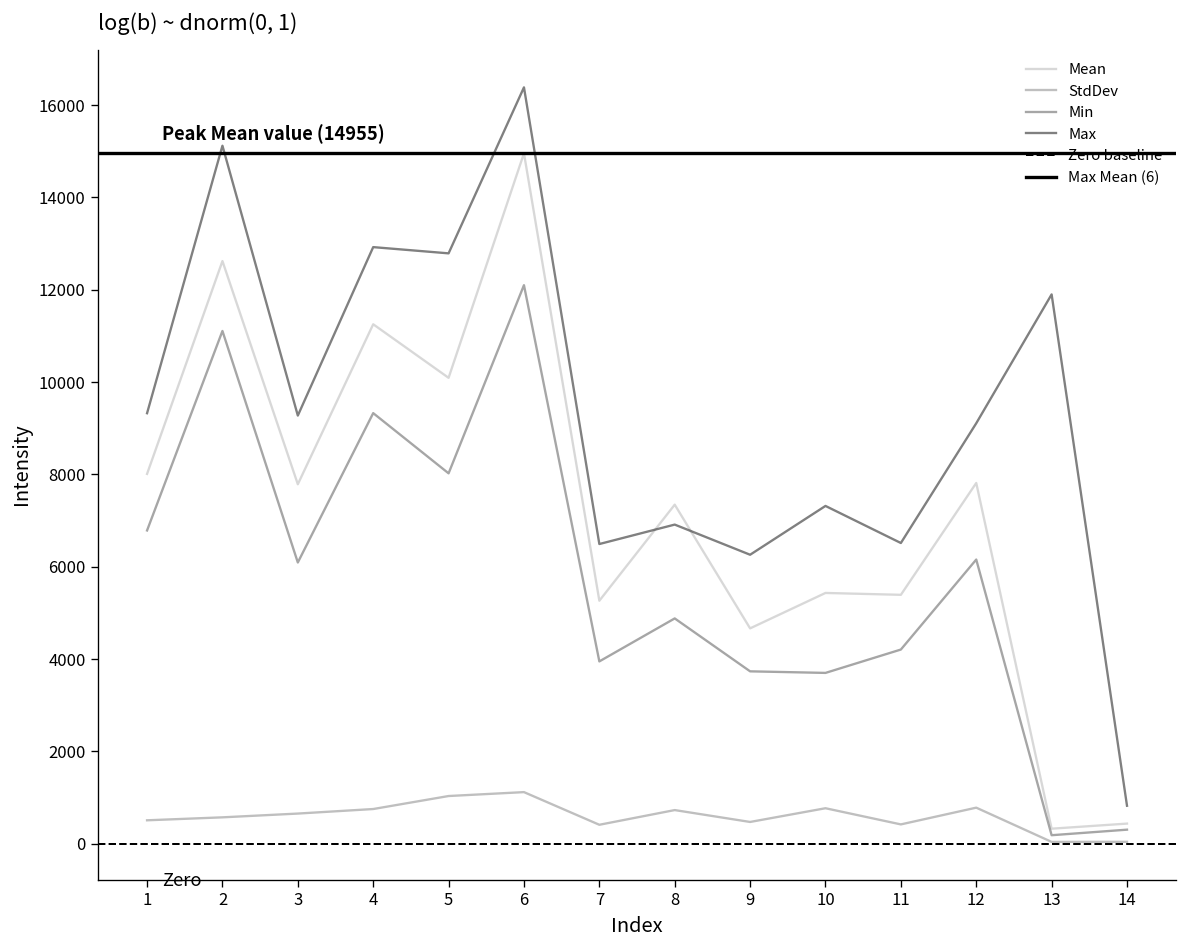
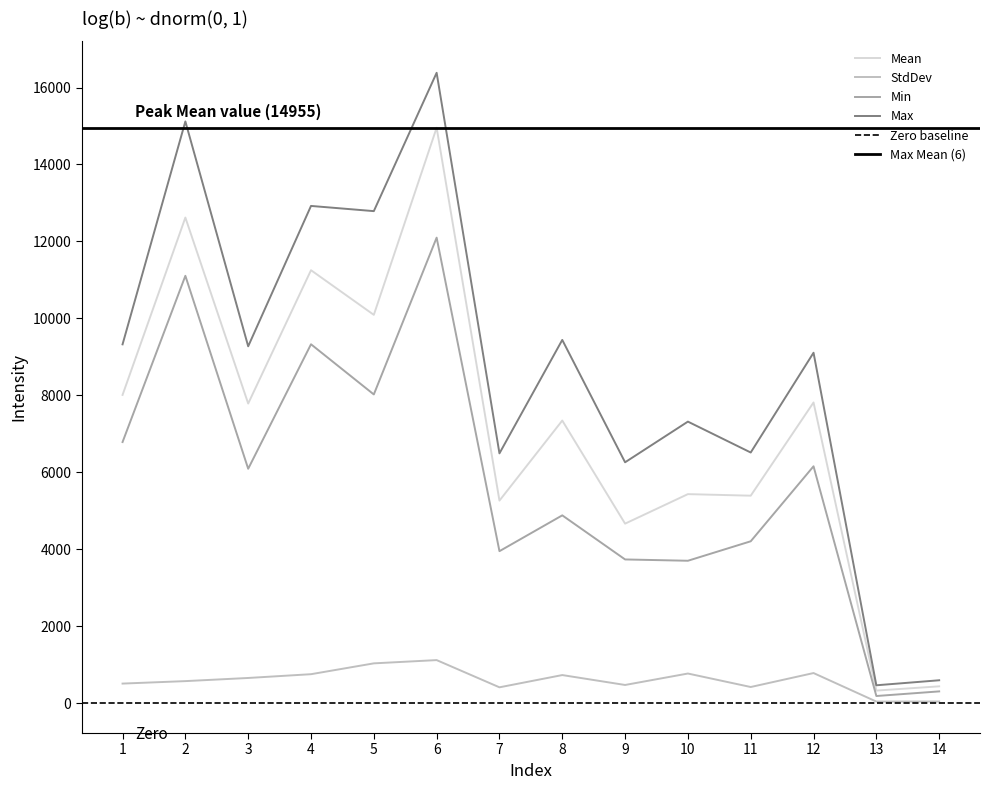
Max, 8: 6900 -> 9400
Max, 13: 11900 -> 500
Max, 14: 800 -> 600
